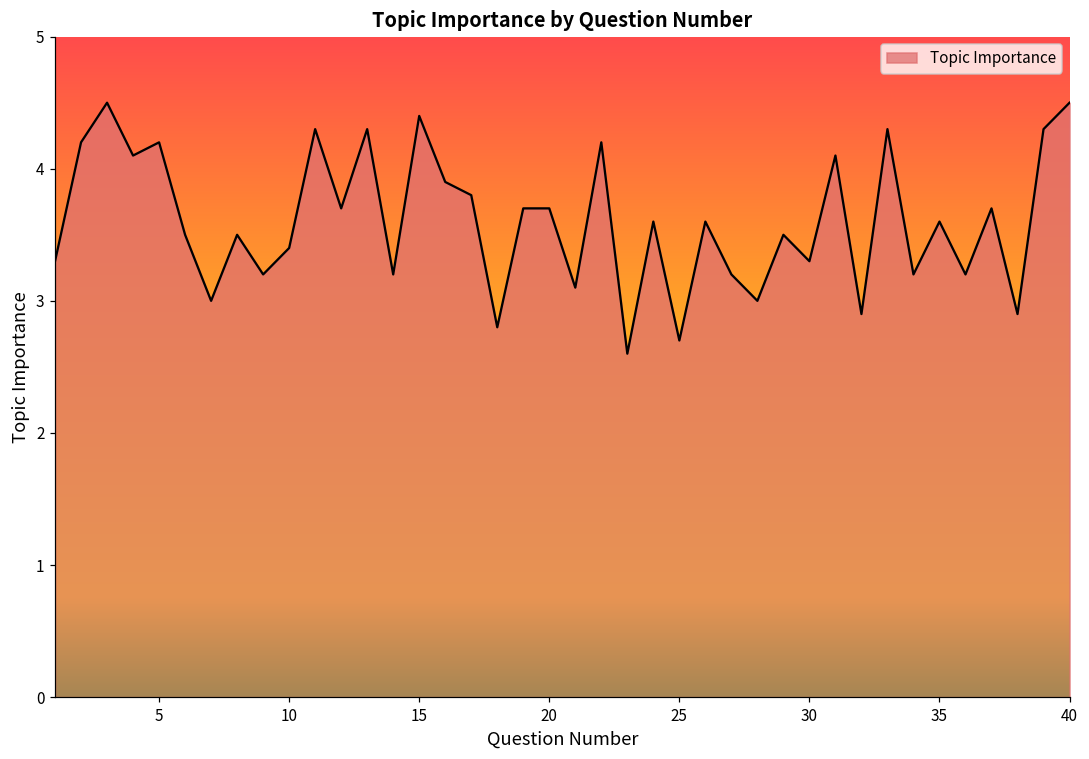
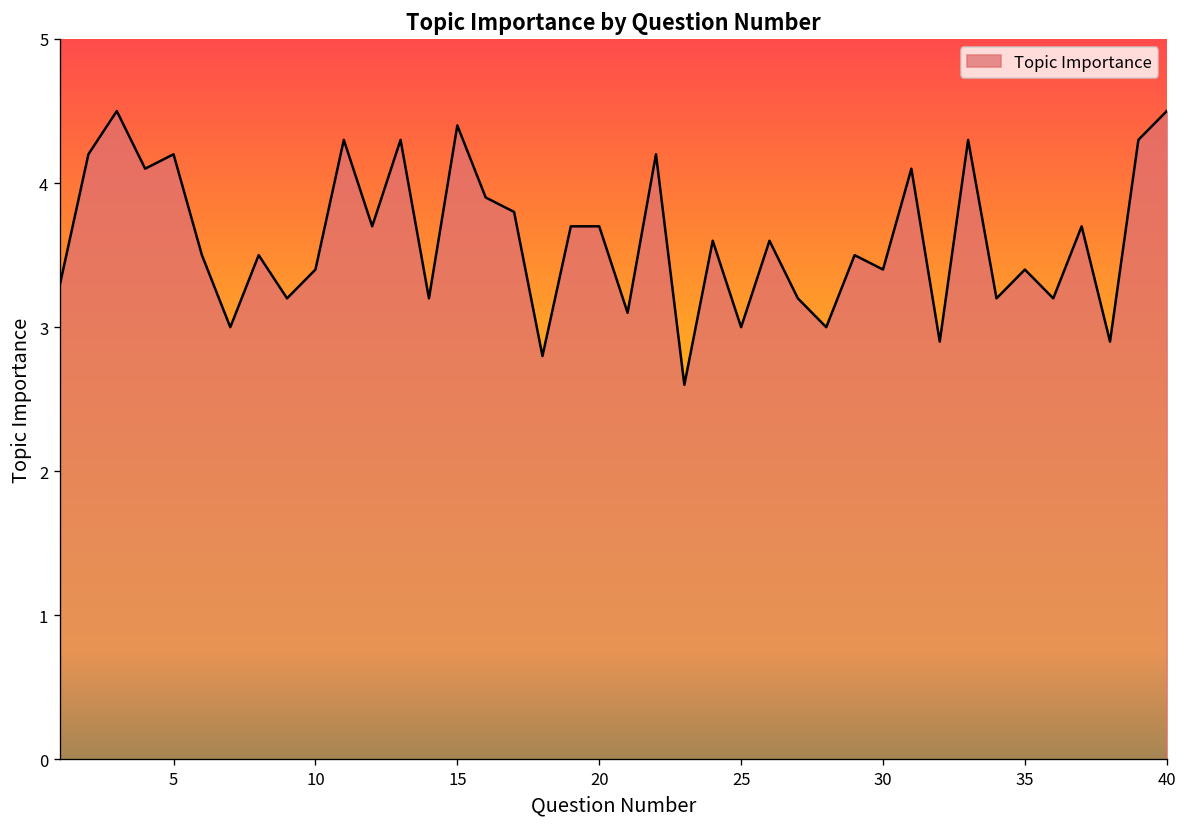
25: 2.7 -> 3.0
30: 3.3 -> 3.4
35: 3.6 -> 3.4
